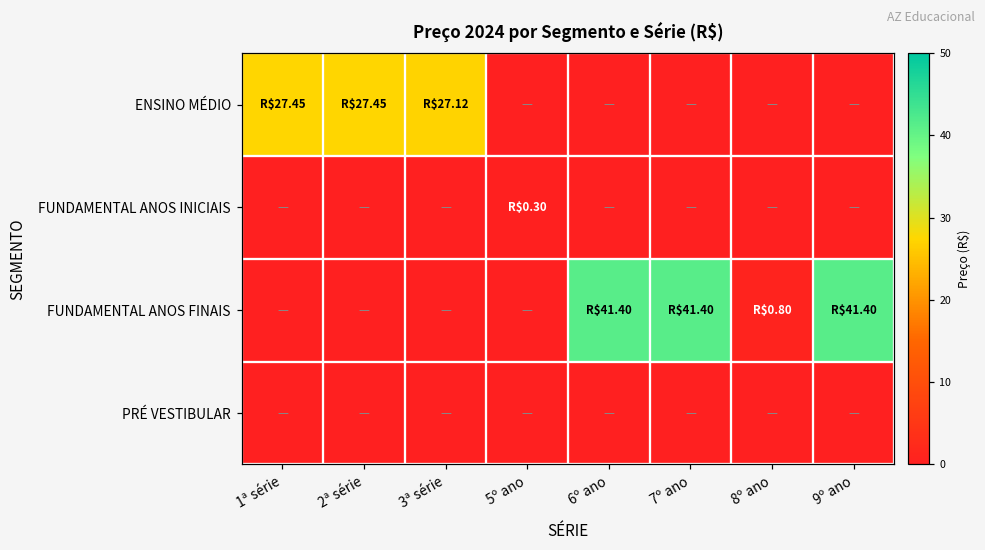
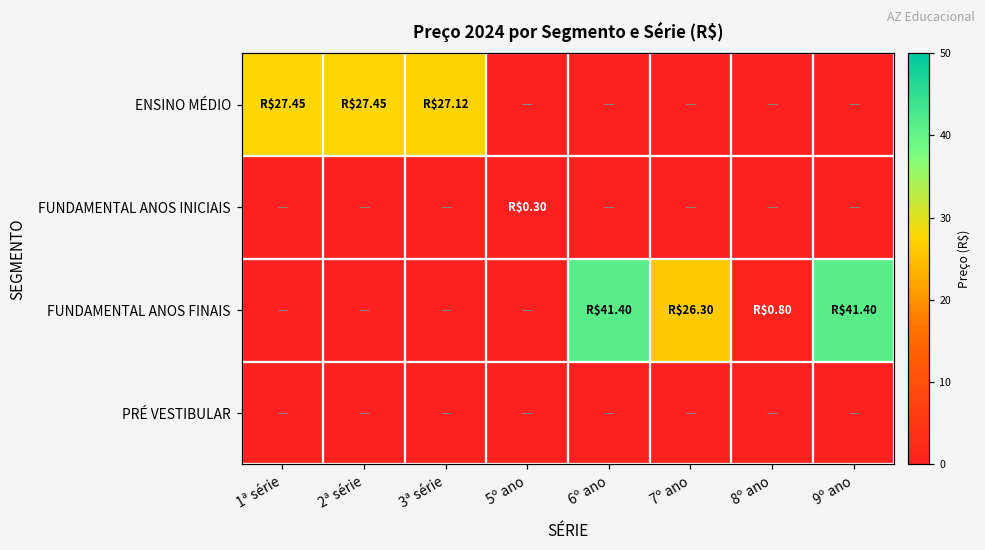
FUNDAMENTAL ANOS FINAIS, 7º ano: $41.40 -> $26.30
